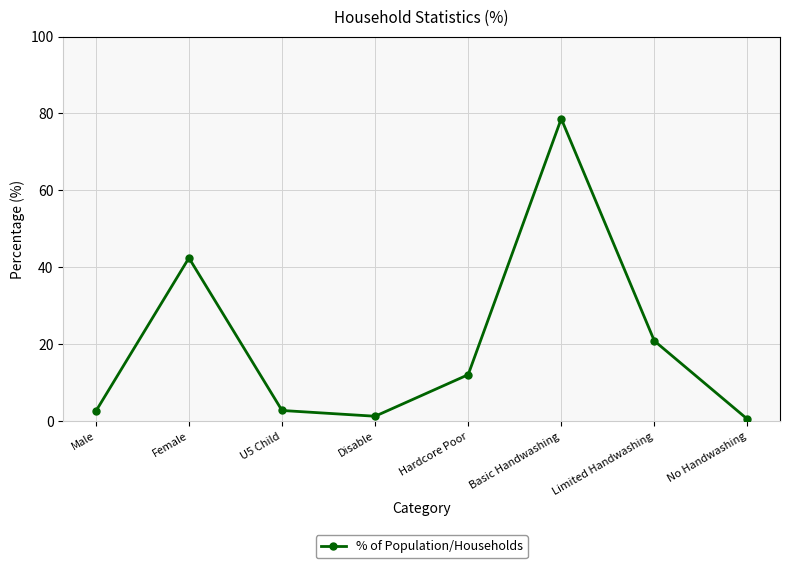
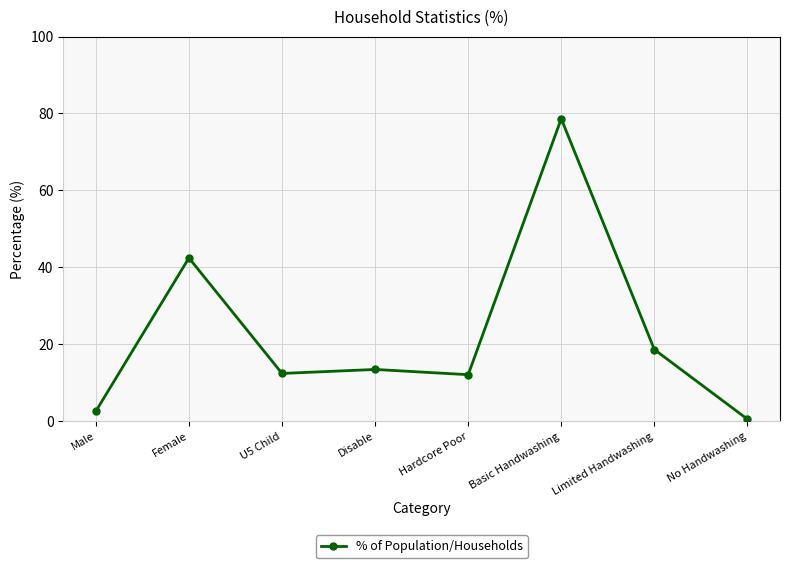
U5 Child: 3 -> 12
Disable: 1 -> 13
Limited Handwashing: 21 -> 19
